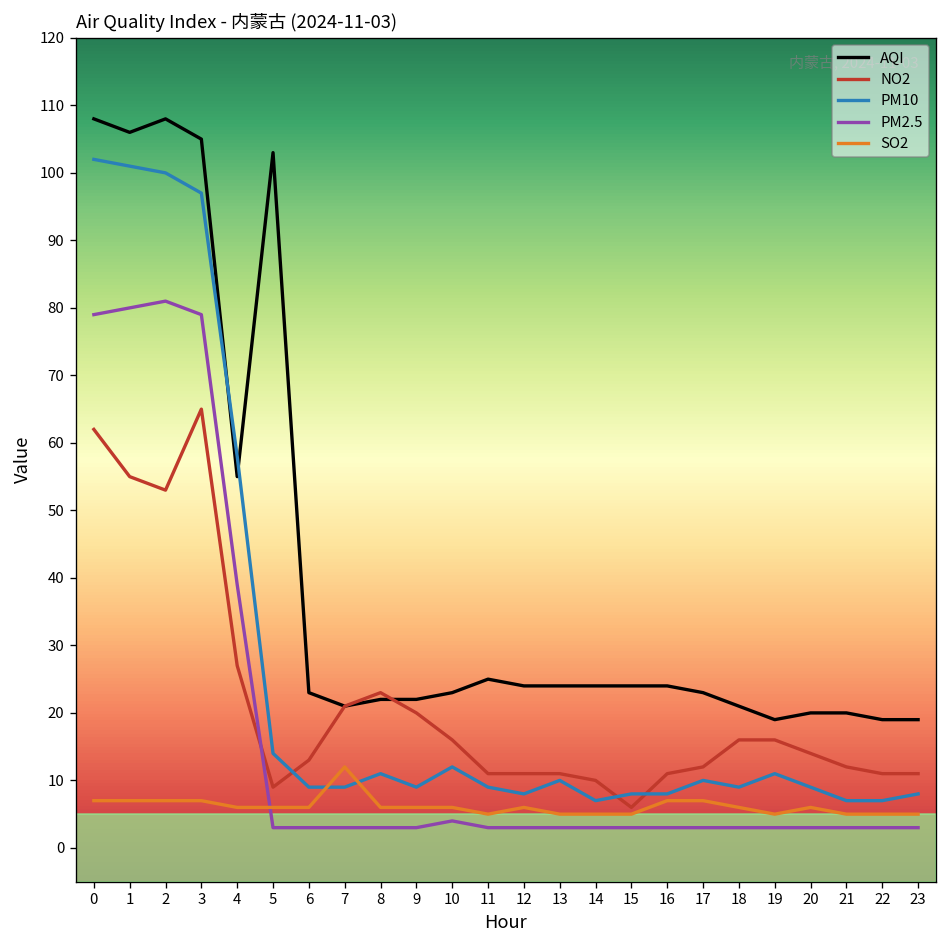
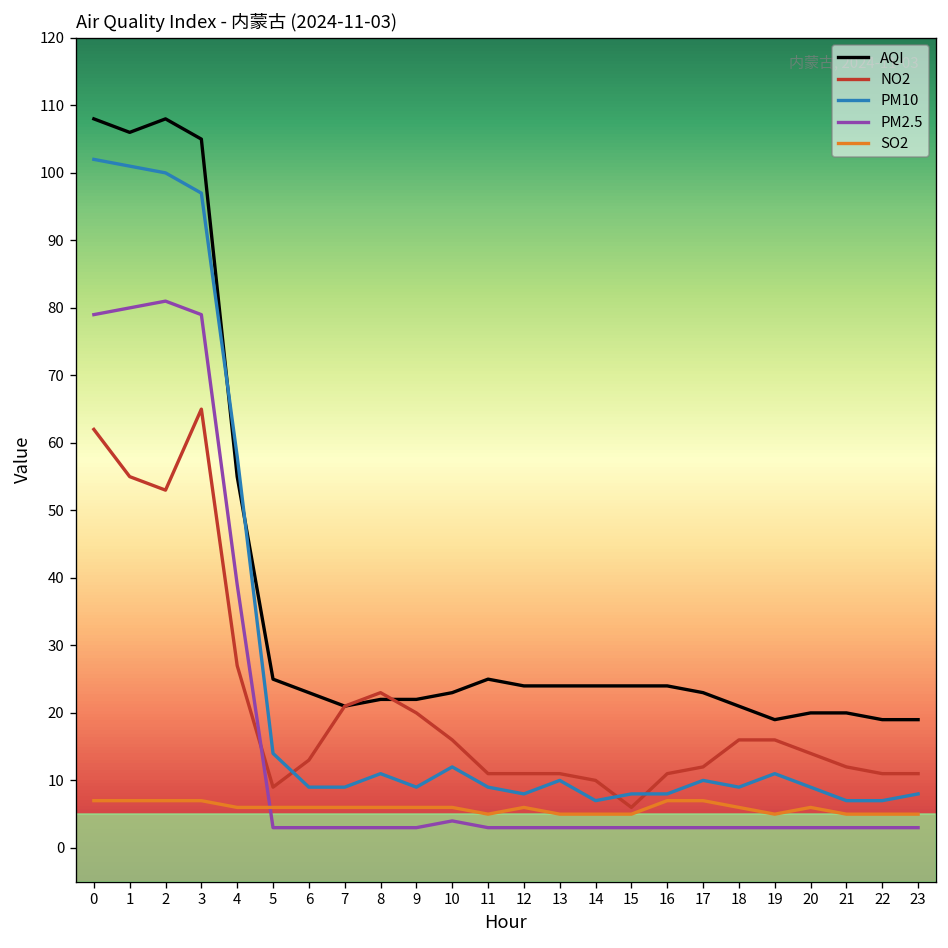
AQI, 5: 103 -> 25
SO2, 7: 12 -> 6
